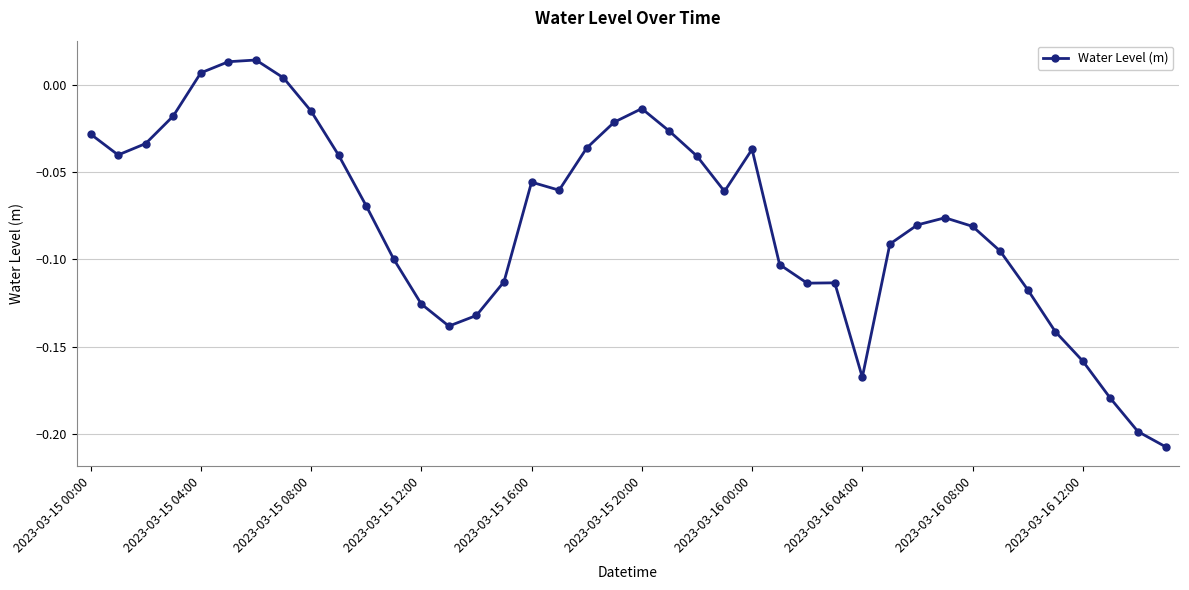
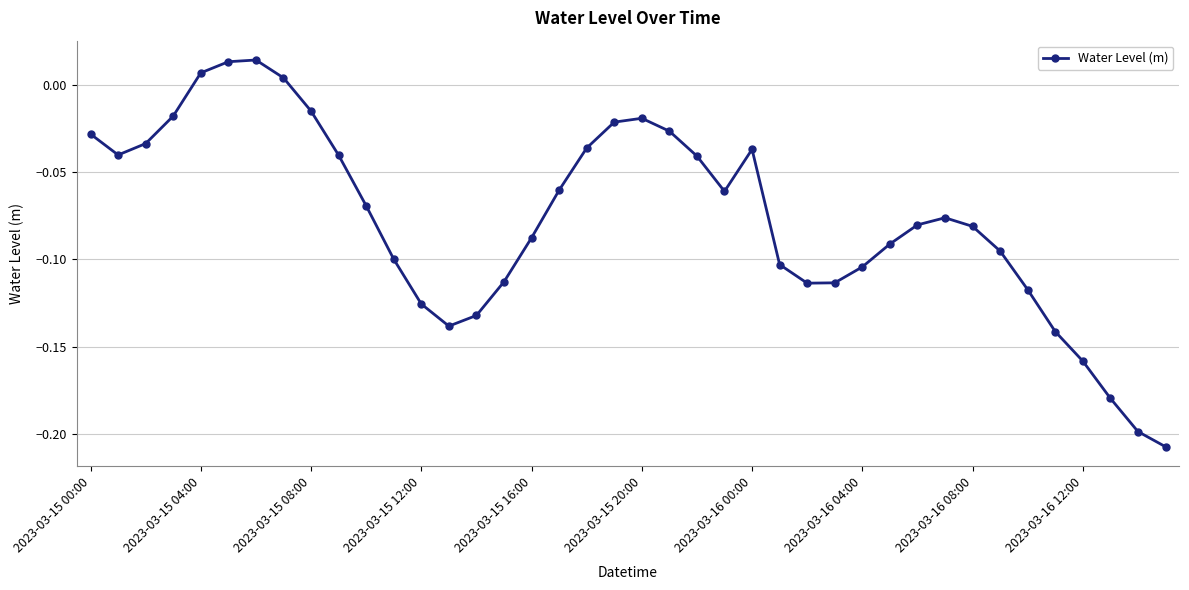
2023-03-15 16:00: -0.056 -> -0.088
2023-03-15 20:00: -0.013 -> -0.019
2023-03-16 04:00: -0.168 -> -0.104
